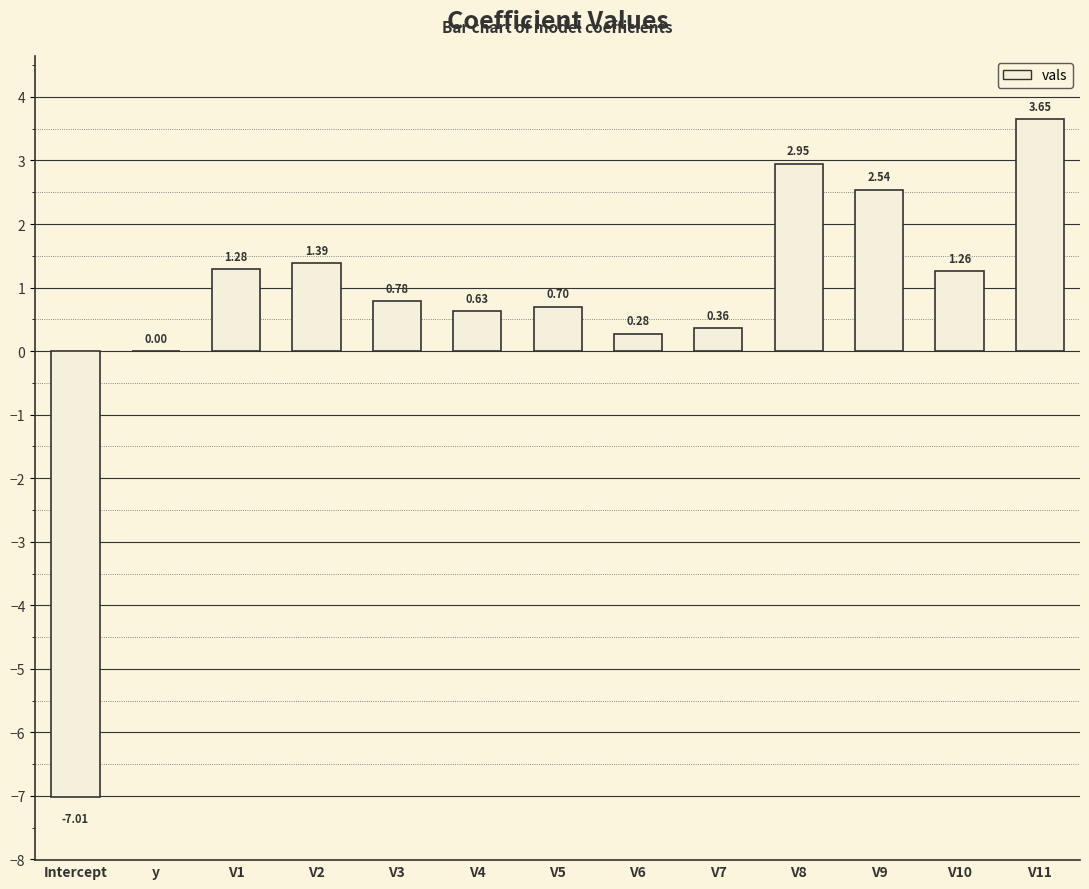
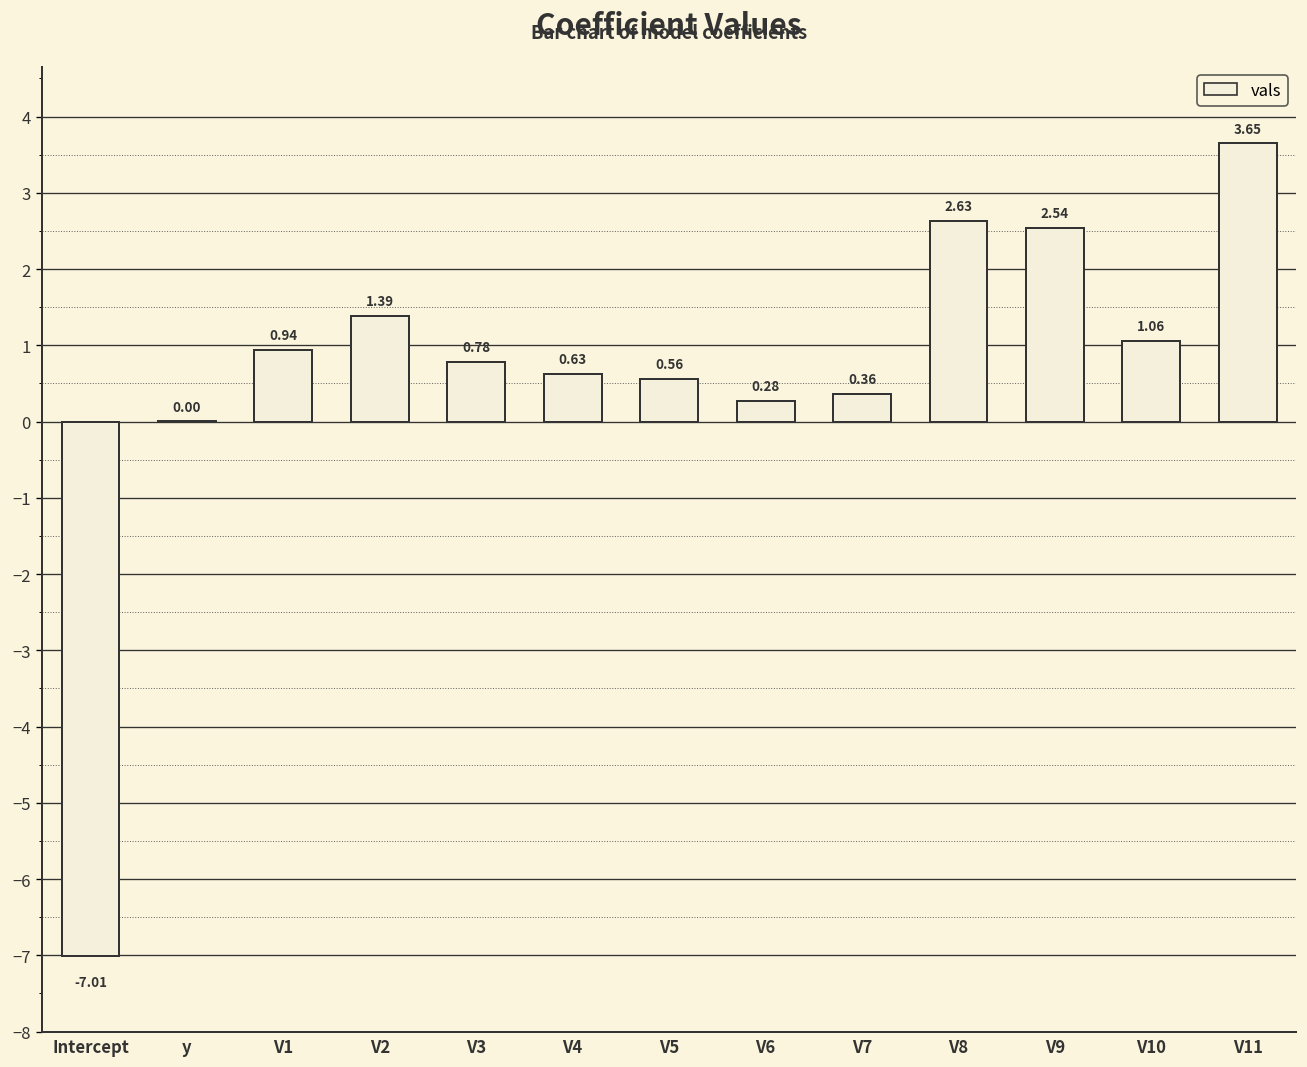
V1: 1.28 -> 0.94
V5: 0.70 -> 0.56
V8: 2.95 -> 2.63
V10: 1.26 -> 1.06
